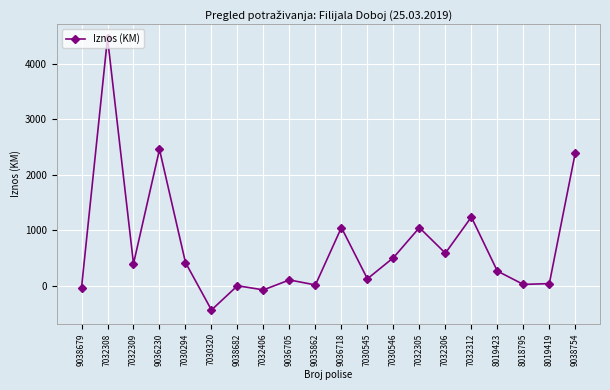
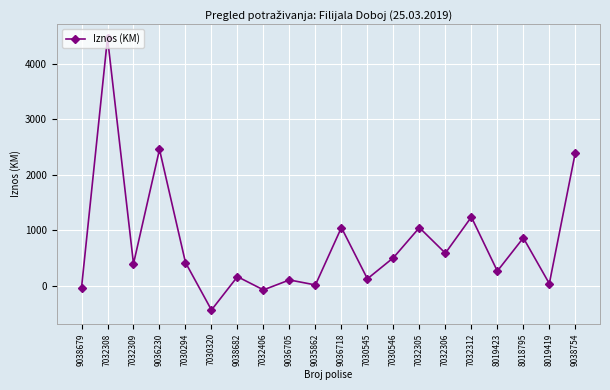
9038682: 0 -> 200
8018795: 0 -> 900
